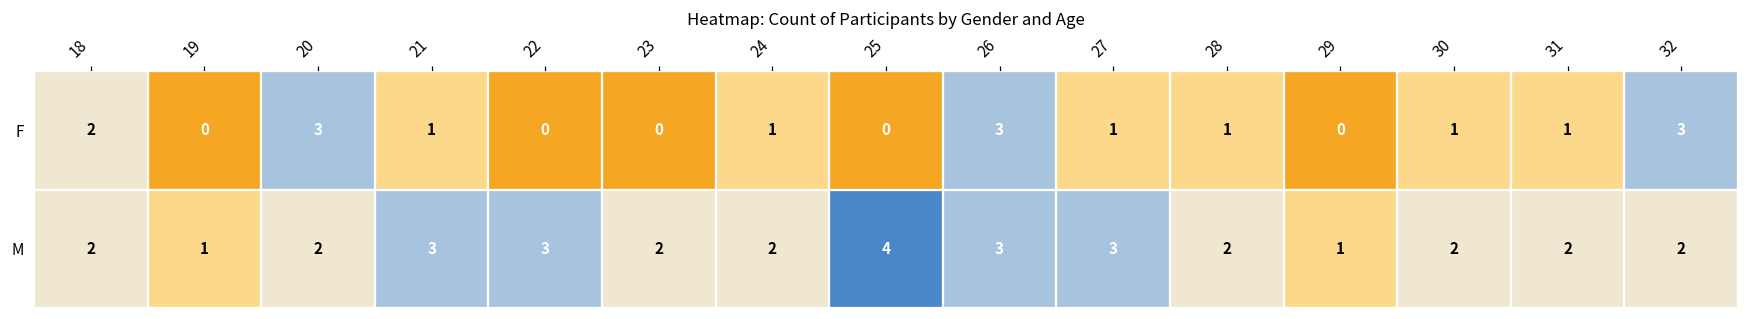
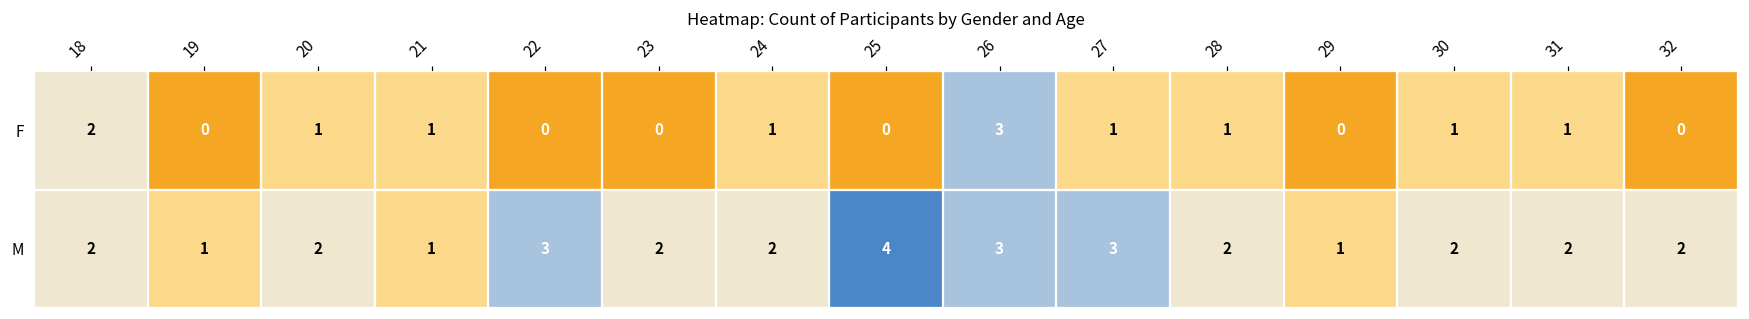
F, 20: 3 -> 1
F, 32: 3 -> 0
M, 21: 3 -> 1
